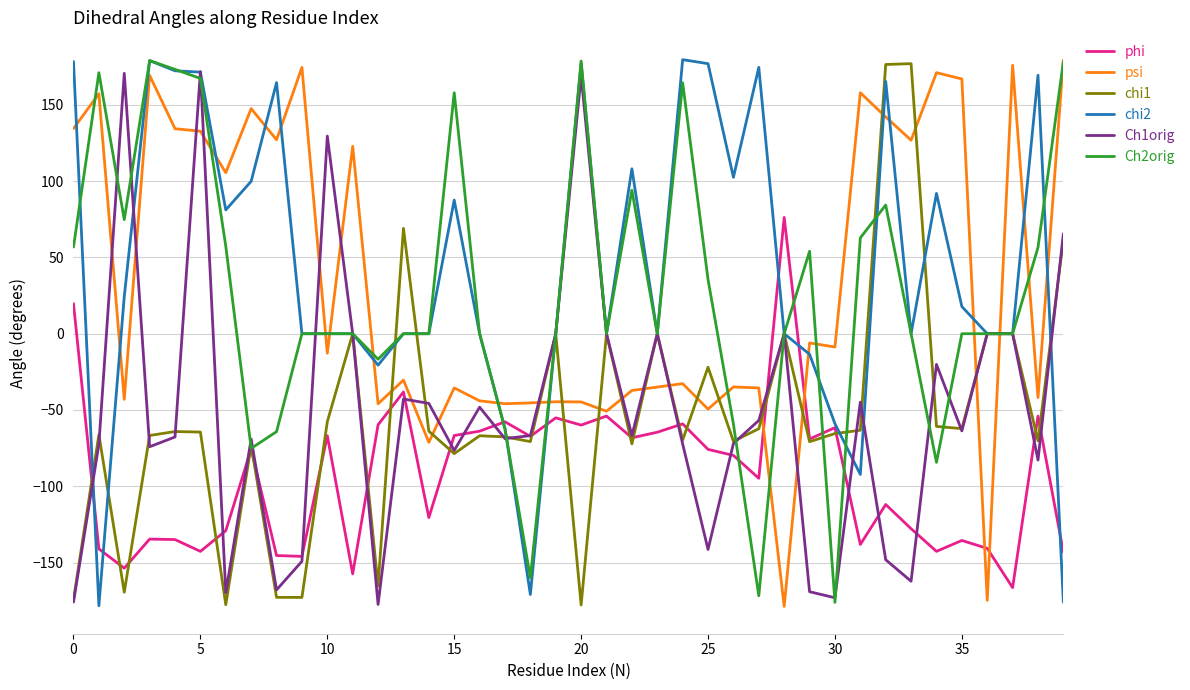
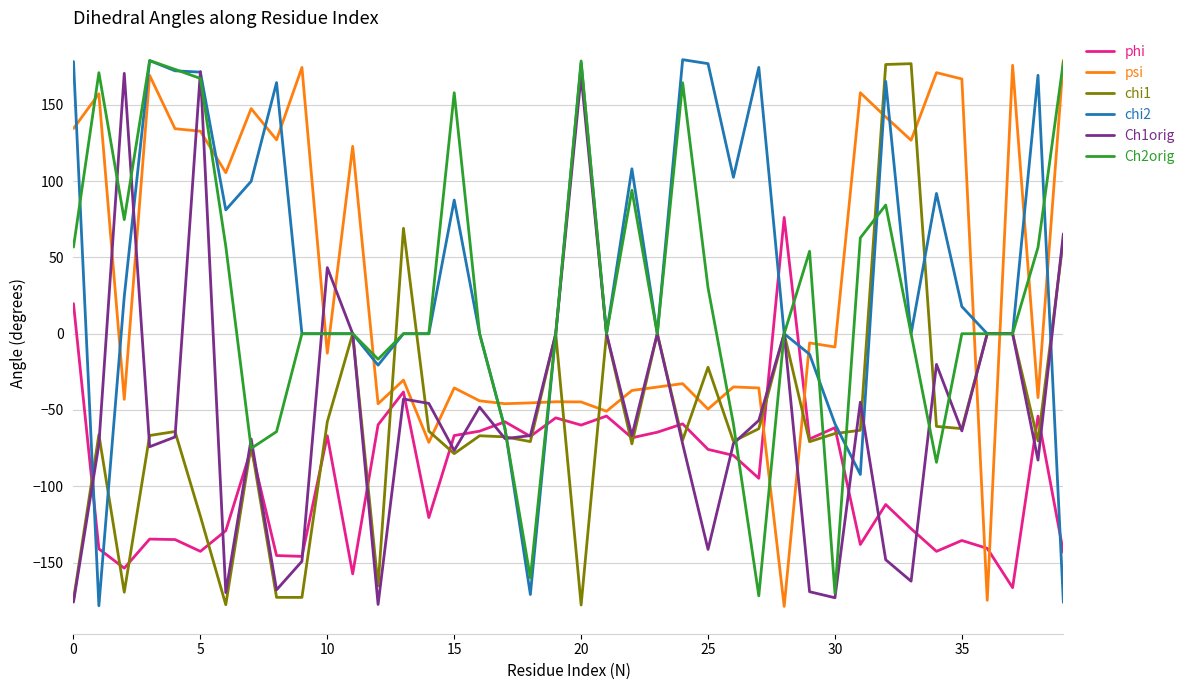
chi1, 5: -64 -> -120
Ch1orig, 10: 130 -> 43
Ch2orig, 25: 36 -> 30
Ch2orig, 30: -176 -> -170
